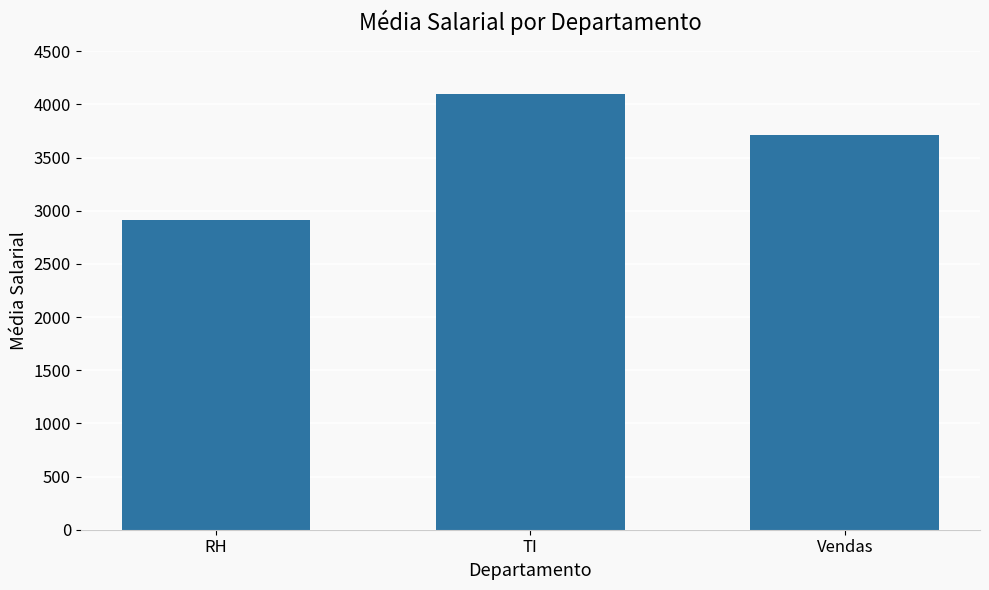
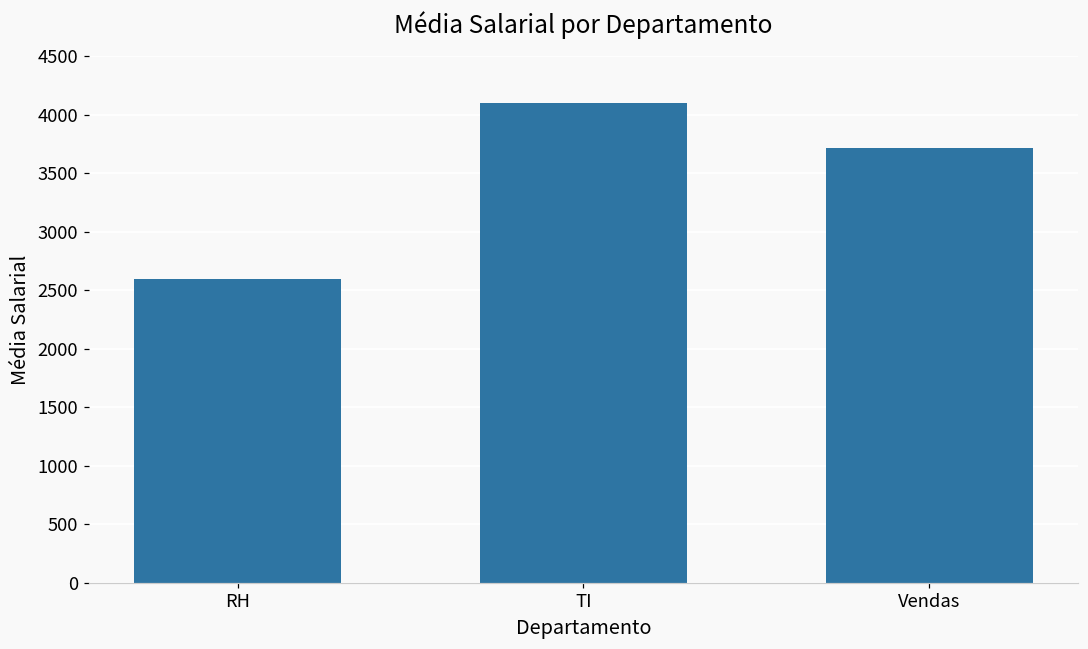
RH: 2910 -> 2600
